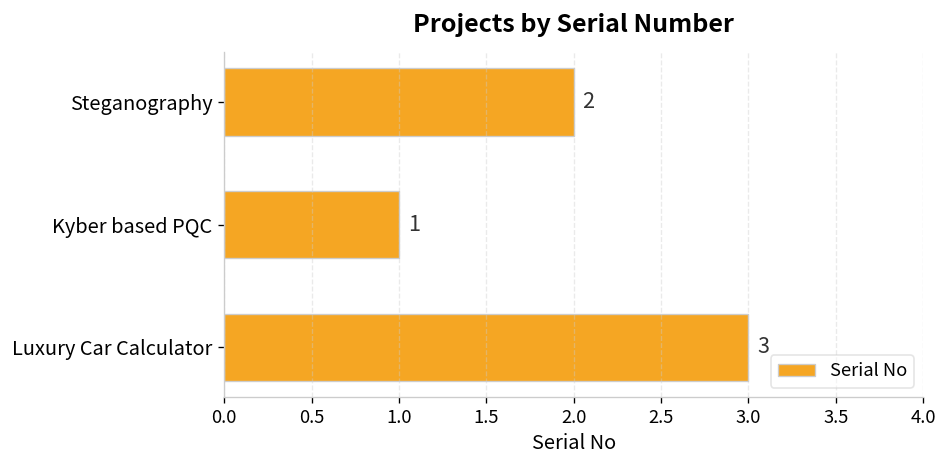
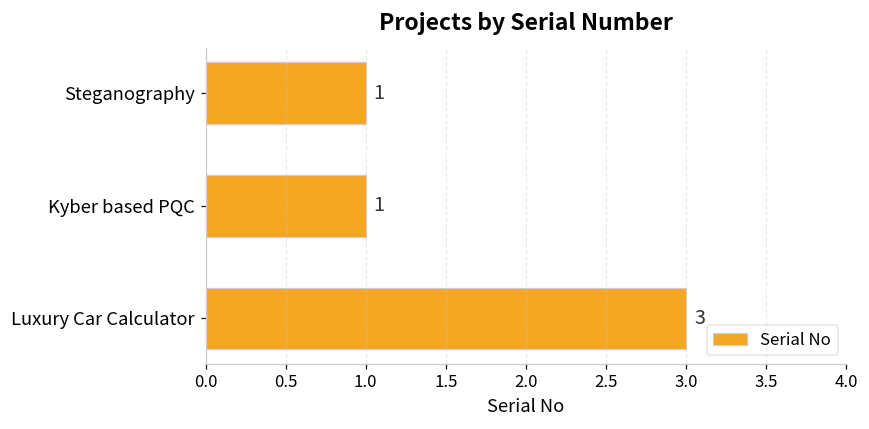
Steganography: 2 -> 1
